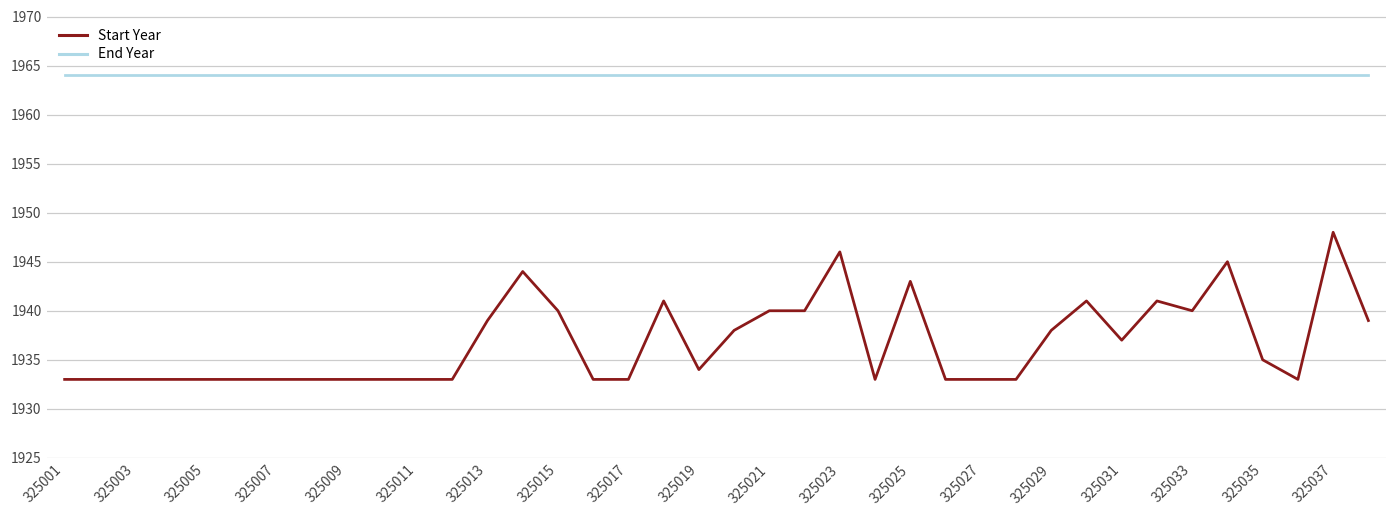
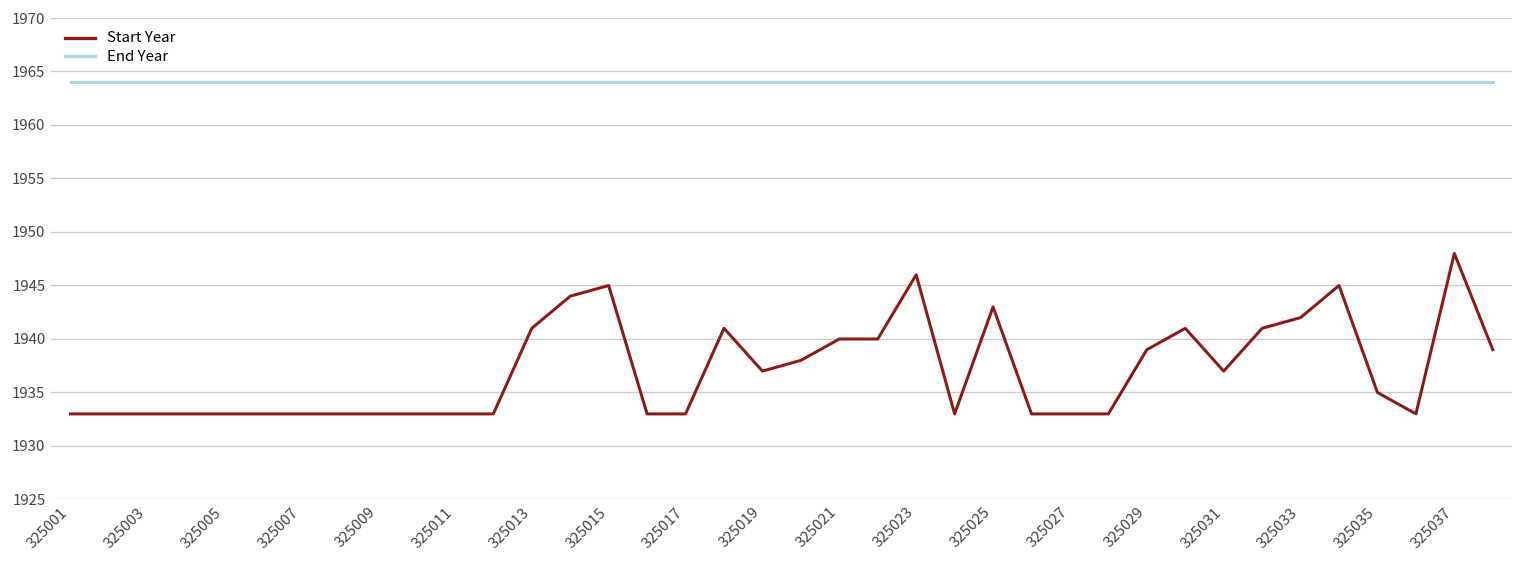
Start Year, 325013: 1939 -> 1941
Start Year, 325015: 1940 -> 1945
Start Year, 325019: 1934 -> 1937
Start Year, 325029: 1938 -> 1939
Start Year, 325033: 1940 -> 1942
